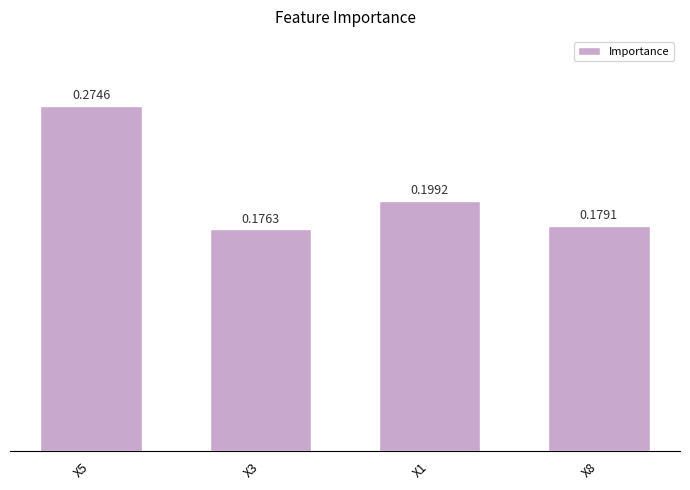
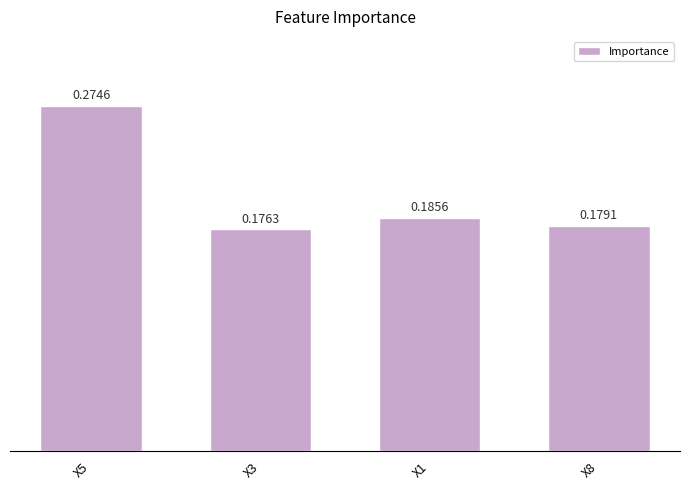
X1: 0.1992 -> 0.1856
